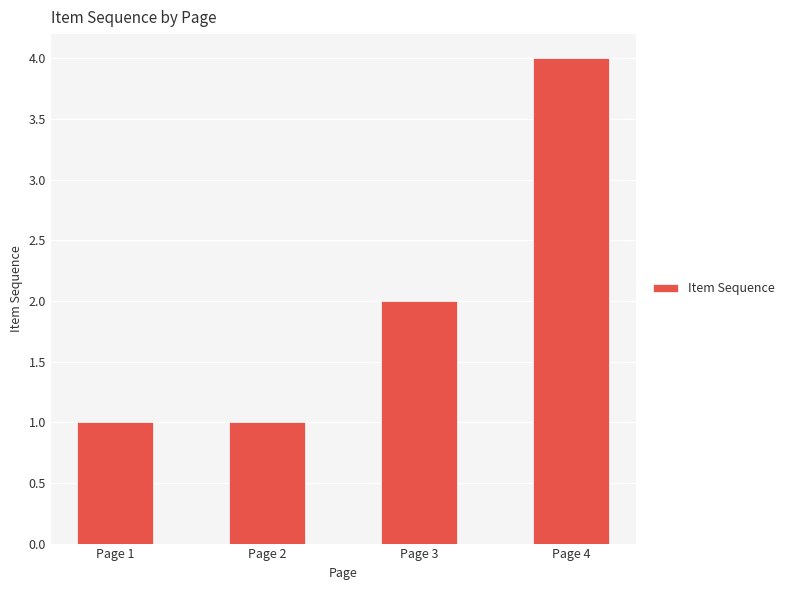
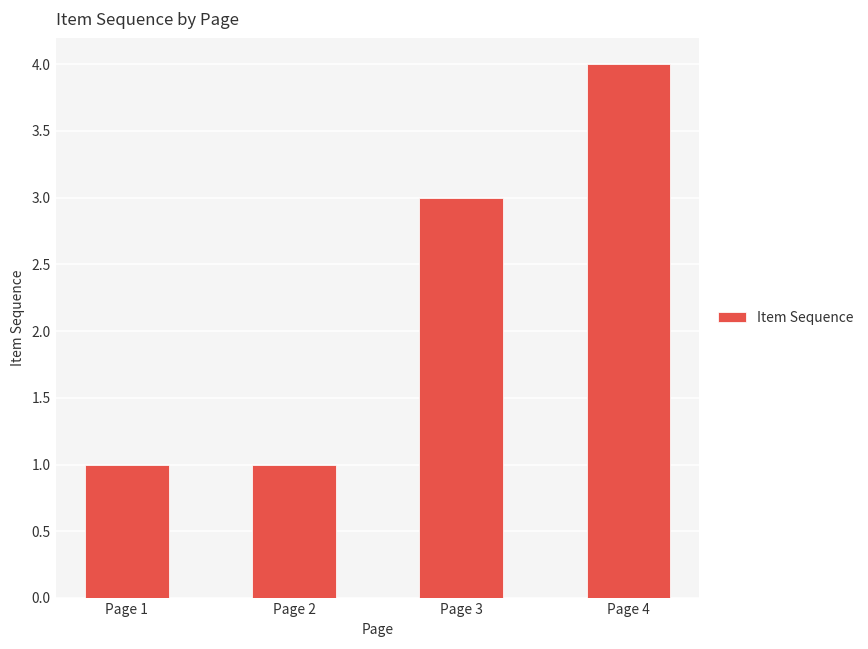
Page 3: 2 -> 3
